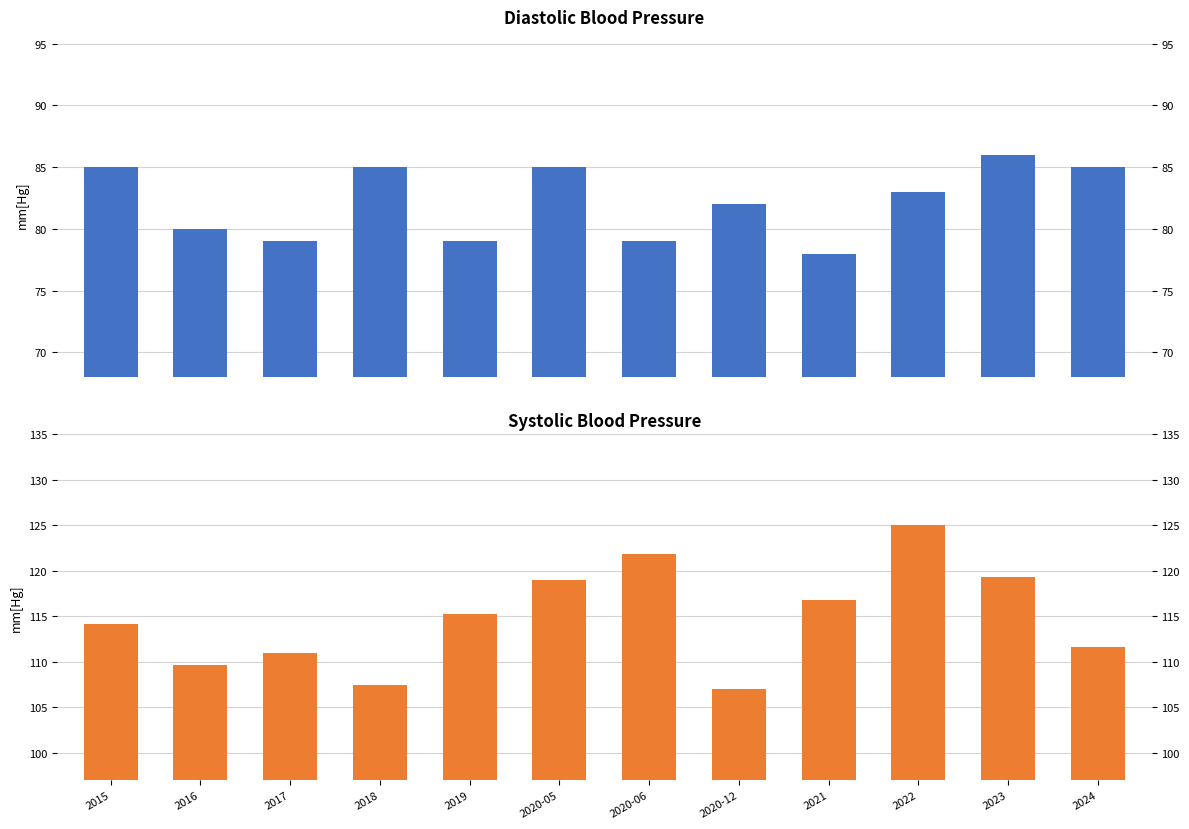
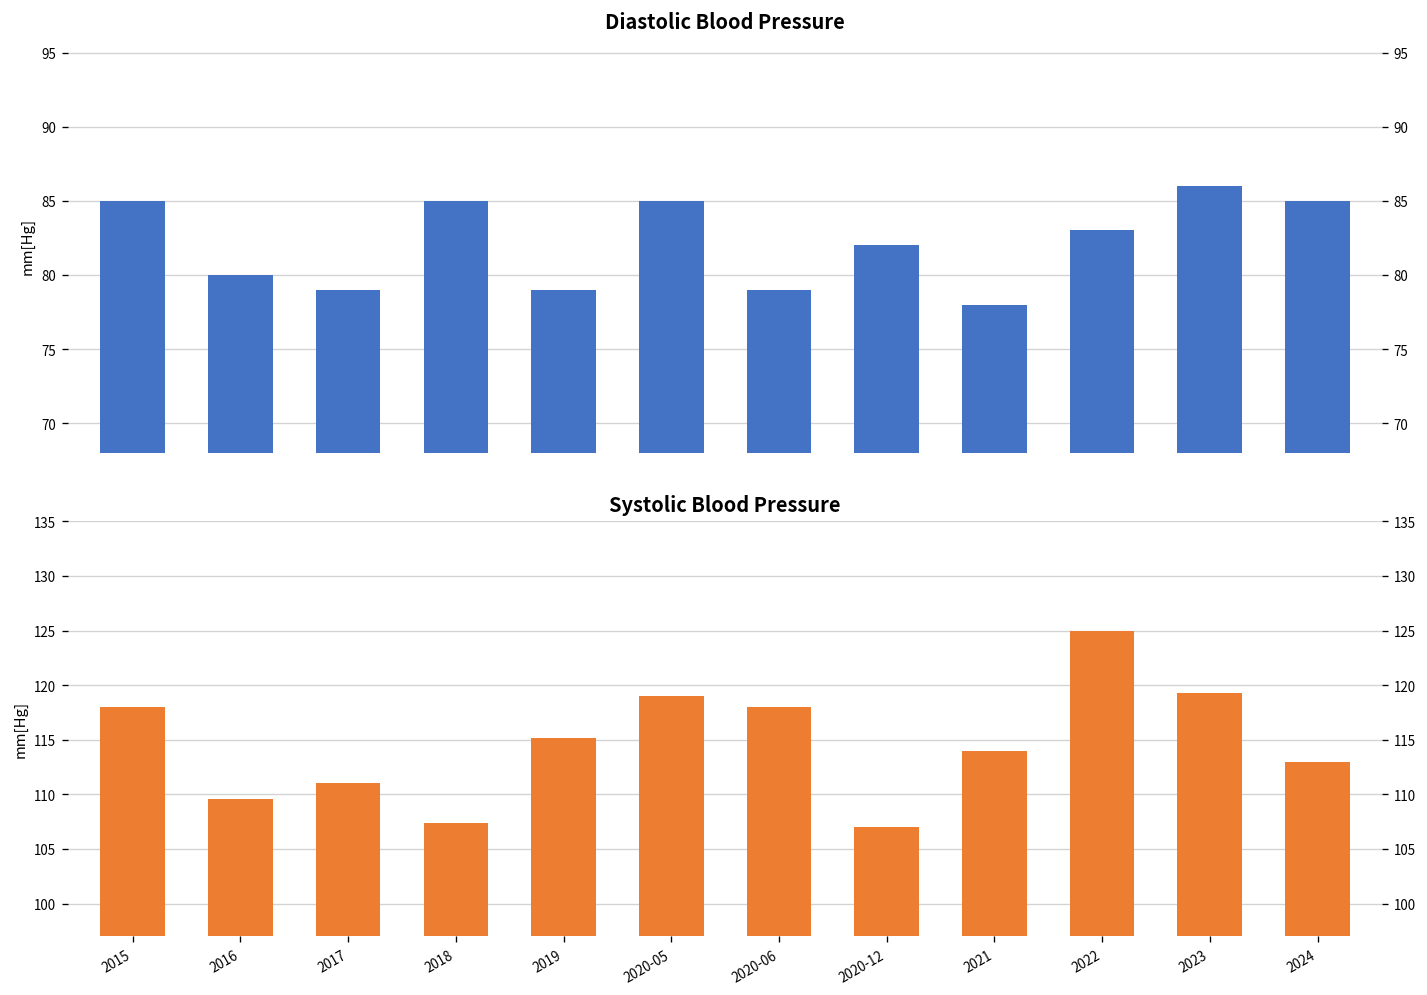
Systolic Blood Pressure, 2015: 114 -> 118
Systolic Blood Pressure, 2020-06: 122 -> 118
Systolic Blood Pressure, 2021: 117 -> 114
Systolic Blood Pressure, 2024: 112 -> 113
